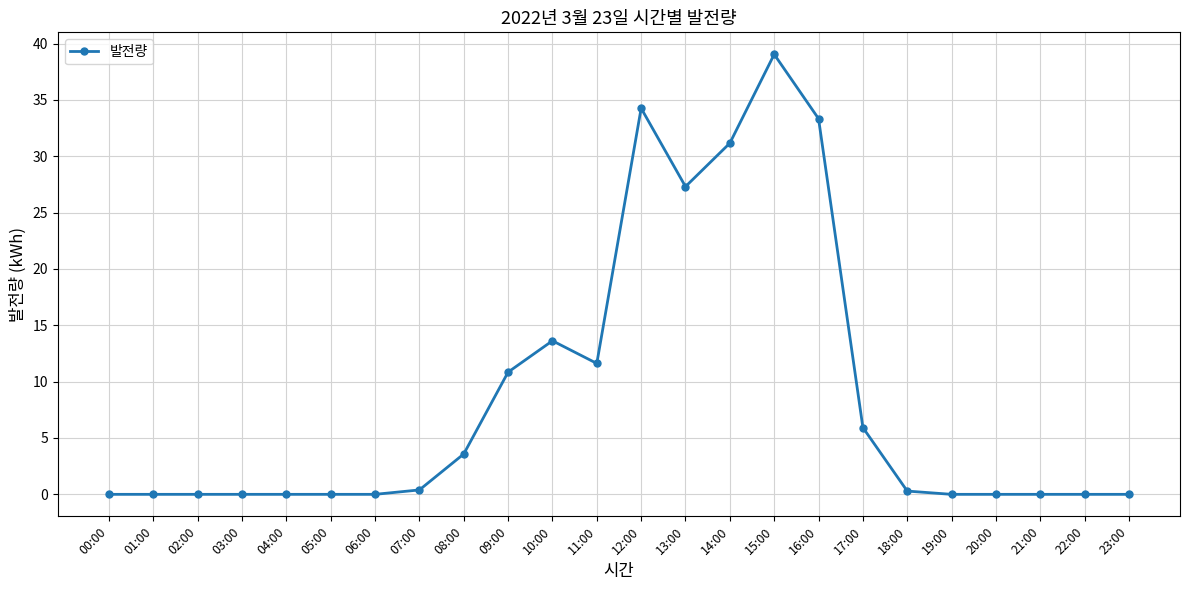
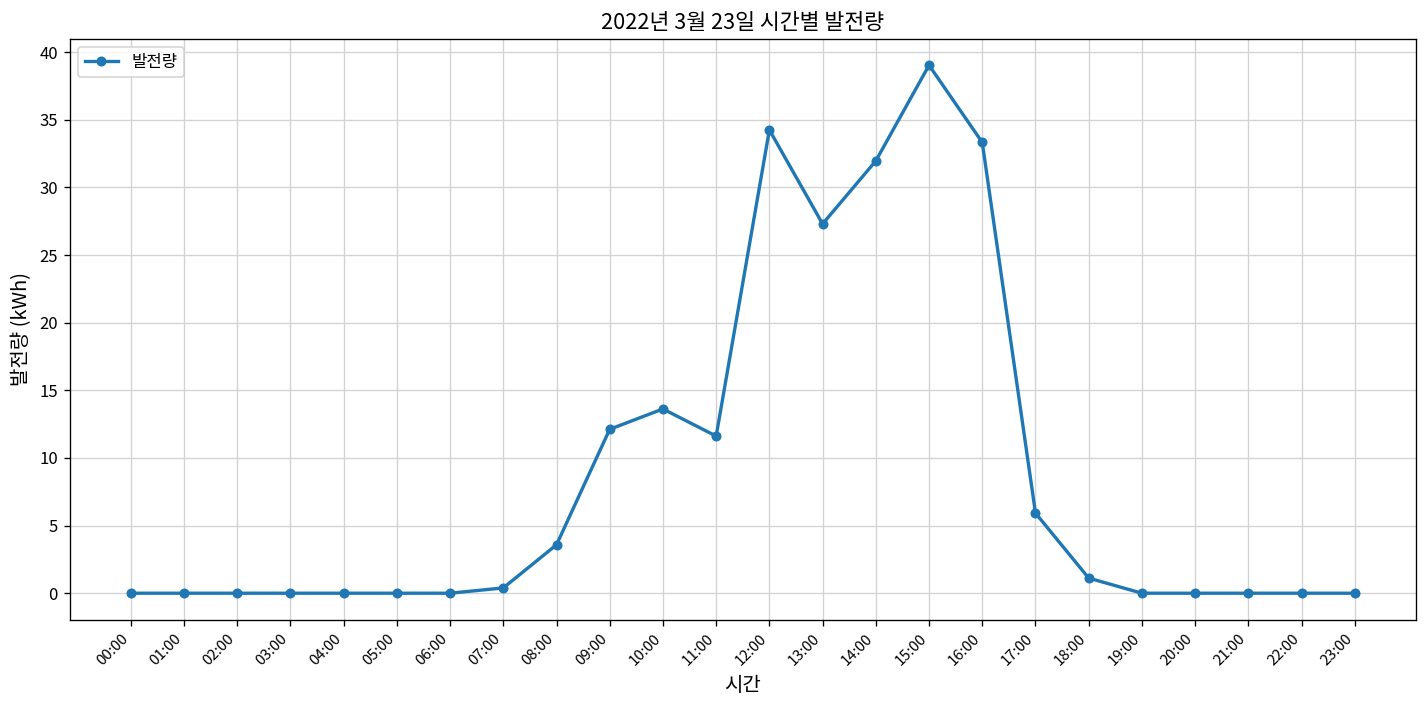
09:00: 10.8 -> 12.1
14:00: 31.2 -> 32.0
18:00: 0.3 -> 1.1
